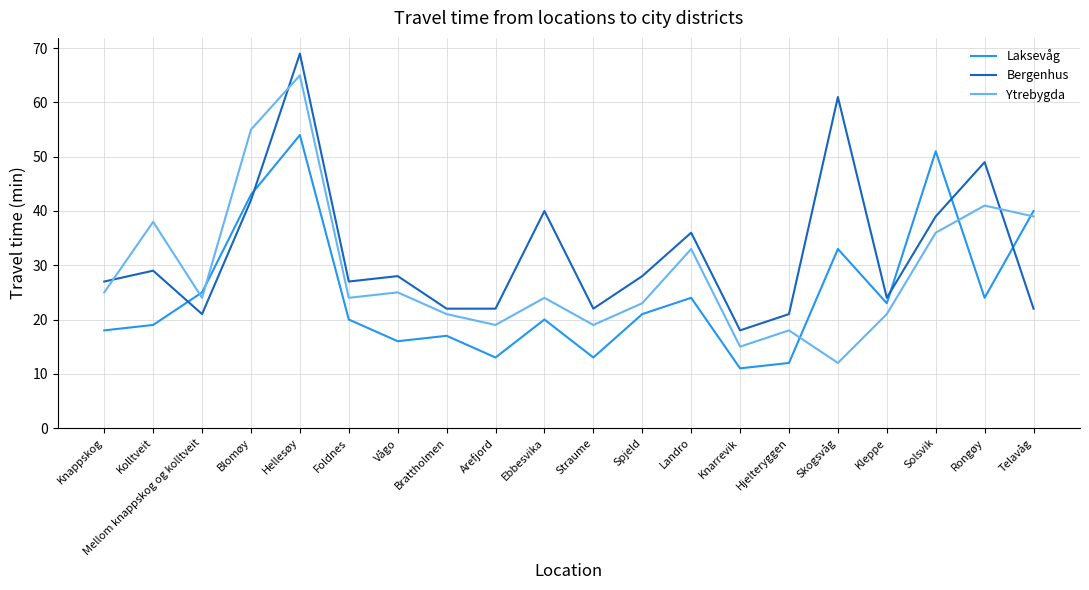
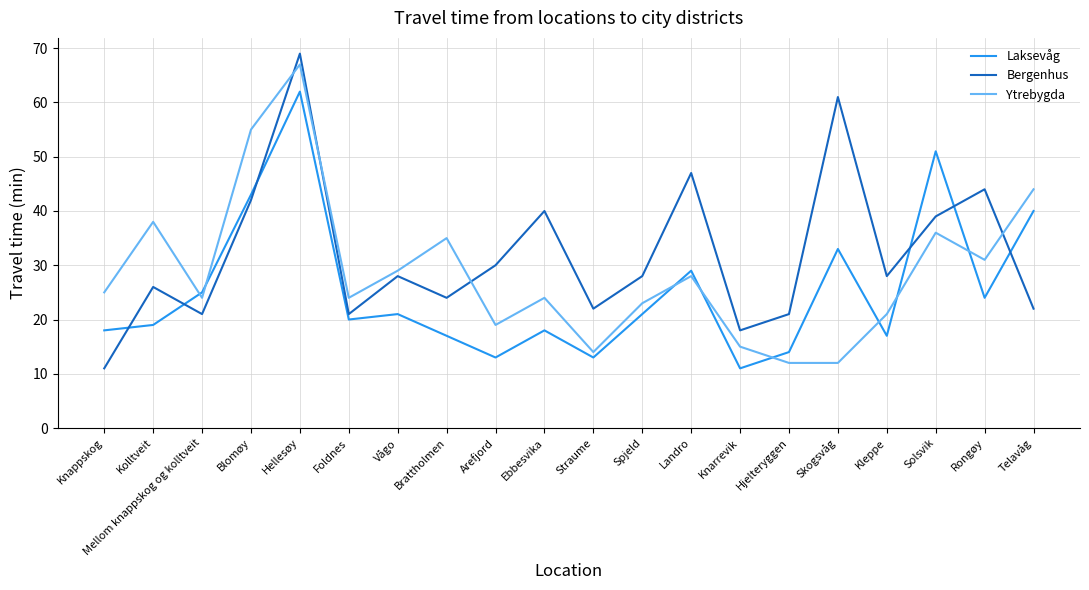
Bergenhus, Knappskog: 27 -> 11
Bergenhus, Kolltveit: 29 -> 26
Laksevåg, Hellesøy: 54 -> 62
Ytrebygda, Hellesøy: 65 -> 67
Bergenhus, Foldnes: 27 -> 21
Laksevåg, Vågo: 16 -> 21
Ytrebygda, Vågo: 25 -> 29
Bergenhus, Brattholmen: 22 -> 24
Ytrebygda, Brattholmen: 21 -> 35
Bergenhus, Arefjord: 22 -> 30
Laksevåg, Ebbesvika: 20 -> 18
Ytrebygda, Straume: 19 -> 14
Laksevåg, Landro: 24 -> 29
Bergenhus, Landro: 36 -> 47
Ytrebygda, Landro: 33 -> 28
Laksevåg, Hjelteryggen: 12 -> 14
Ytrebygda, Hjelteryggen: 18 -> 12
Laksevåg, Kleppe: 23 -> 17
Bergenhus, Kleppe: 24 -> 28
Bergenhus, Rongøy: 49 -> 44
Ytrebygda, Rongøy: 41 -> 31
Ytrebygda, Telavåg: 39 -> 44
